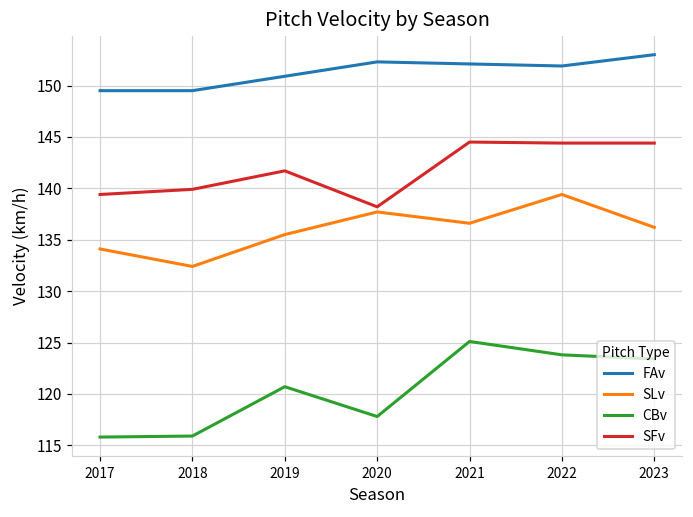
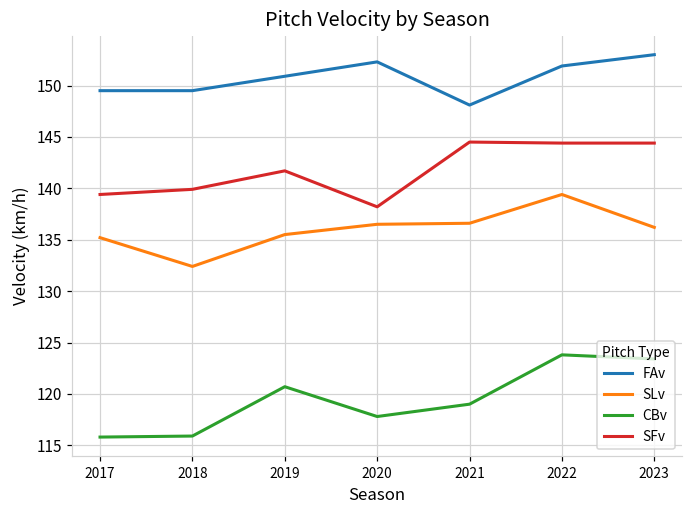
SLv, 2017: 134 -> 135
SLv, 2020: 138 -> 137
FAv, 2021: 152 -> 148
CBv, 2021: 125 -> 119
